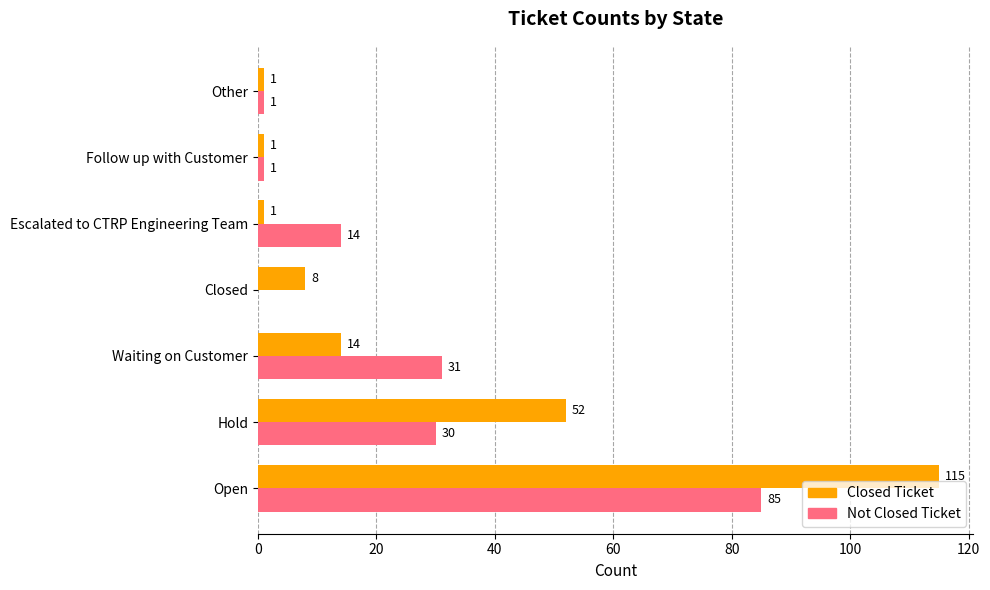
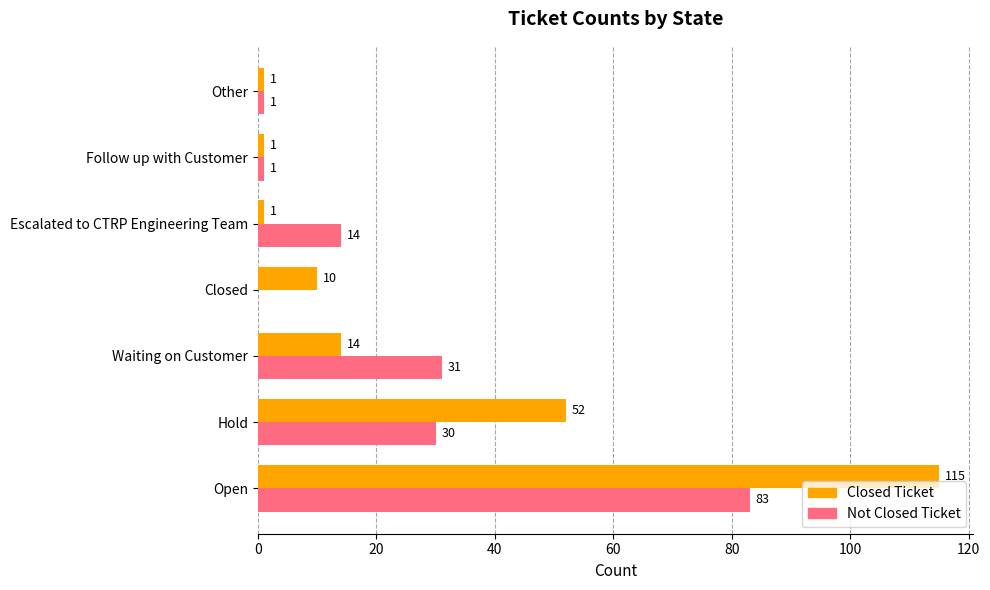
Closed Ticket, Closed: 8 -> 10
Not Closed Ticket, Open: 85 -> 83
